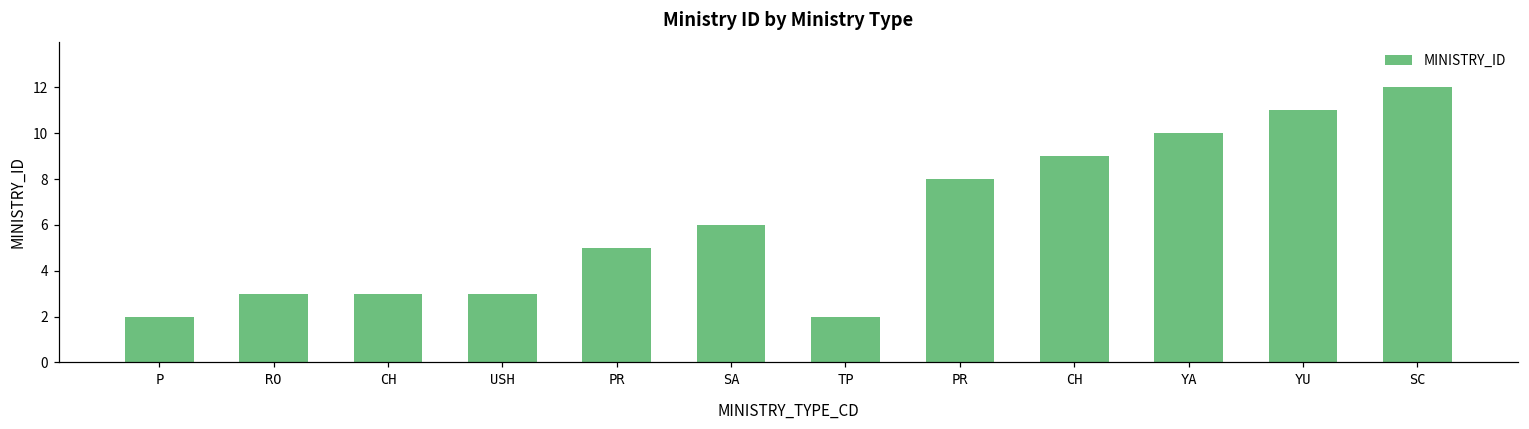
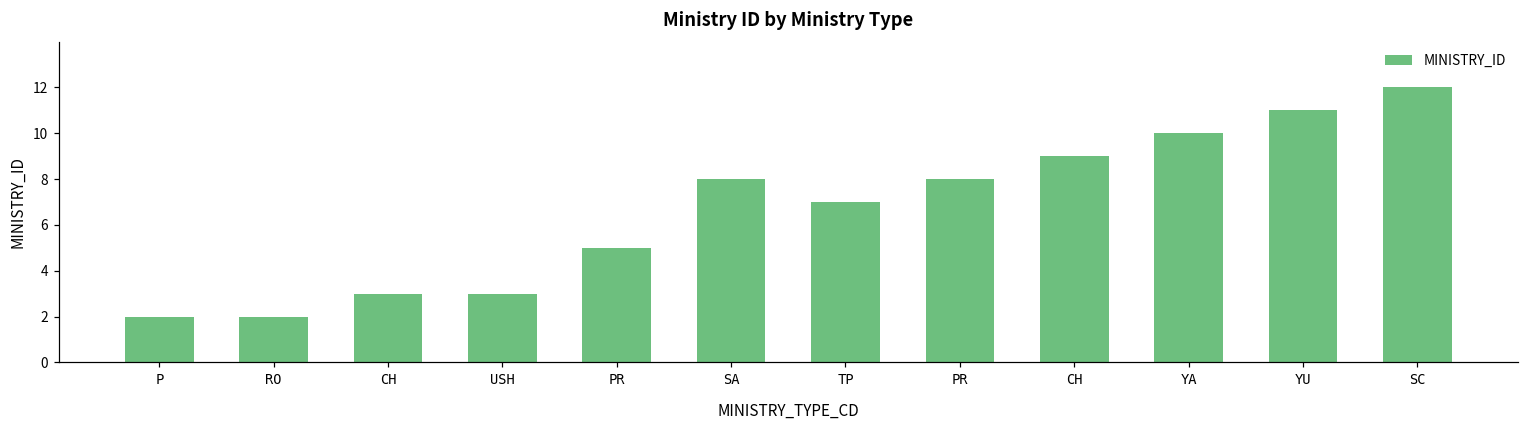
RO: 3 -> 2
SA: 6 -> 8
TP: 2 -> 7
